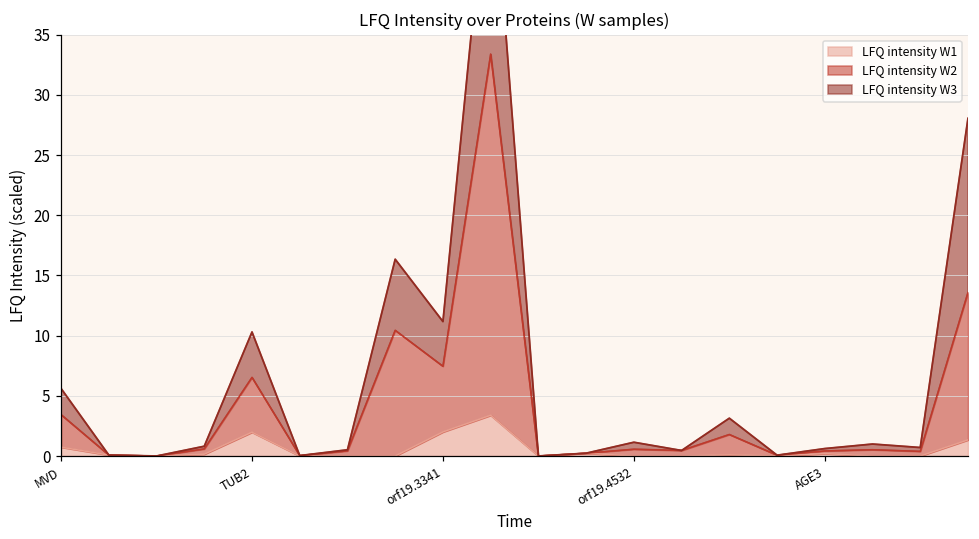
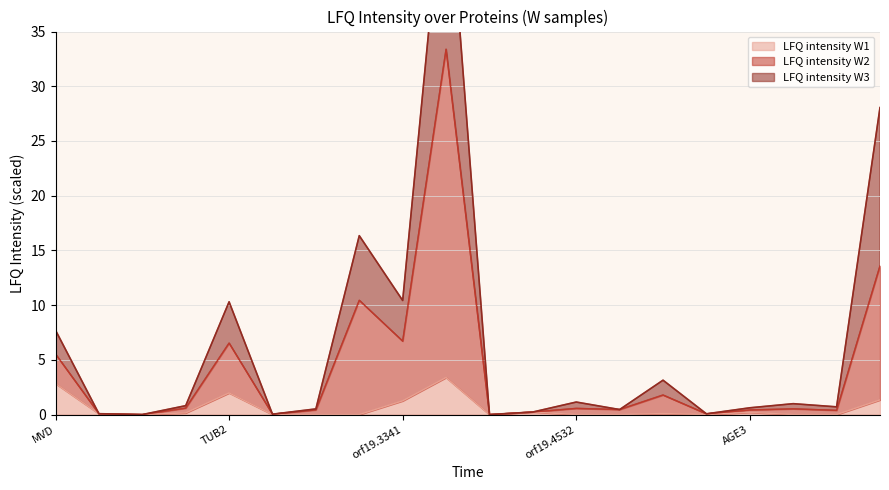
LFQ intensity W1, MVD: 0.7 -> 2.8
LFQ intensity W1, orf19.3341: 2.0 -> 1.3
